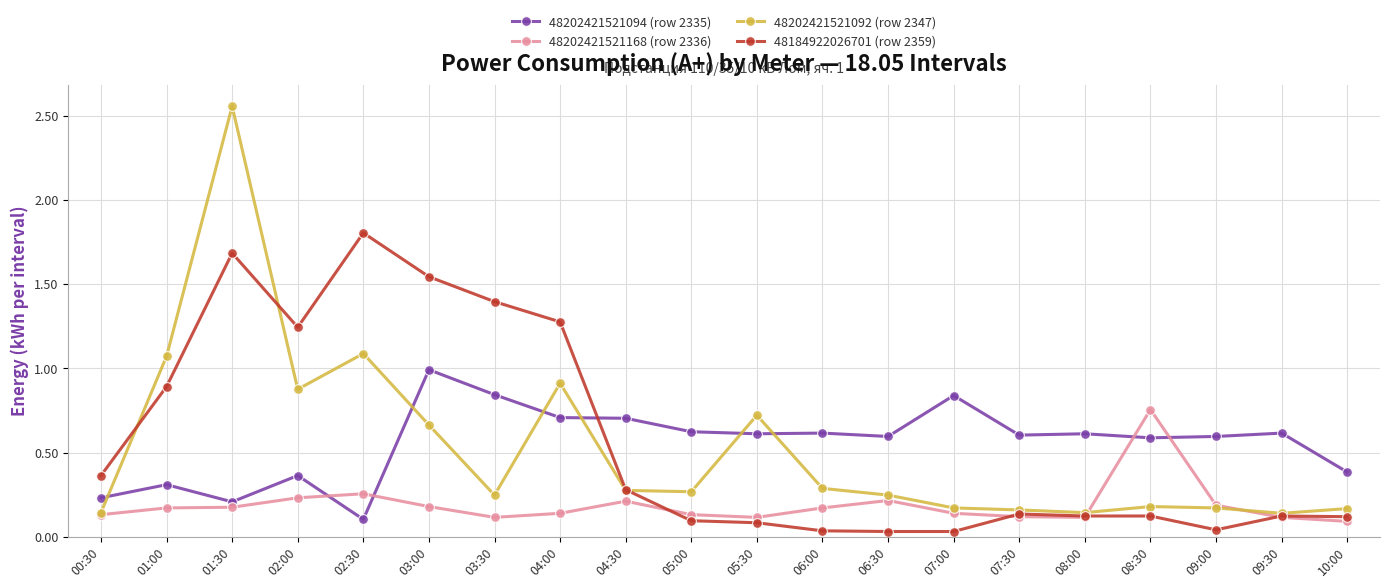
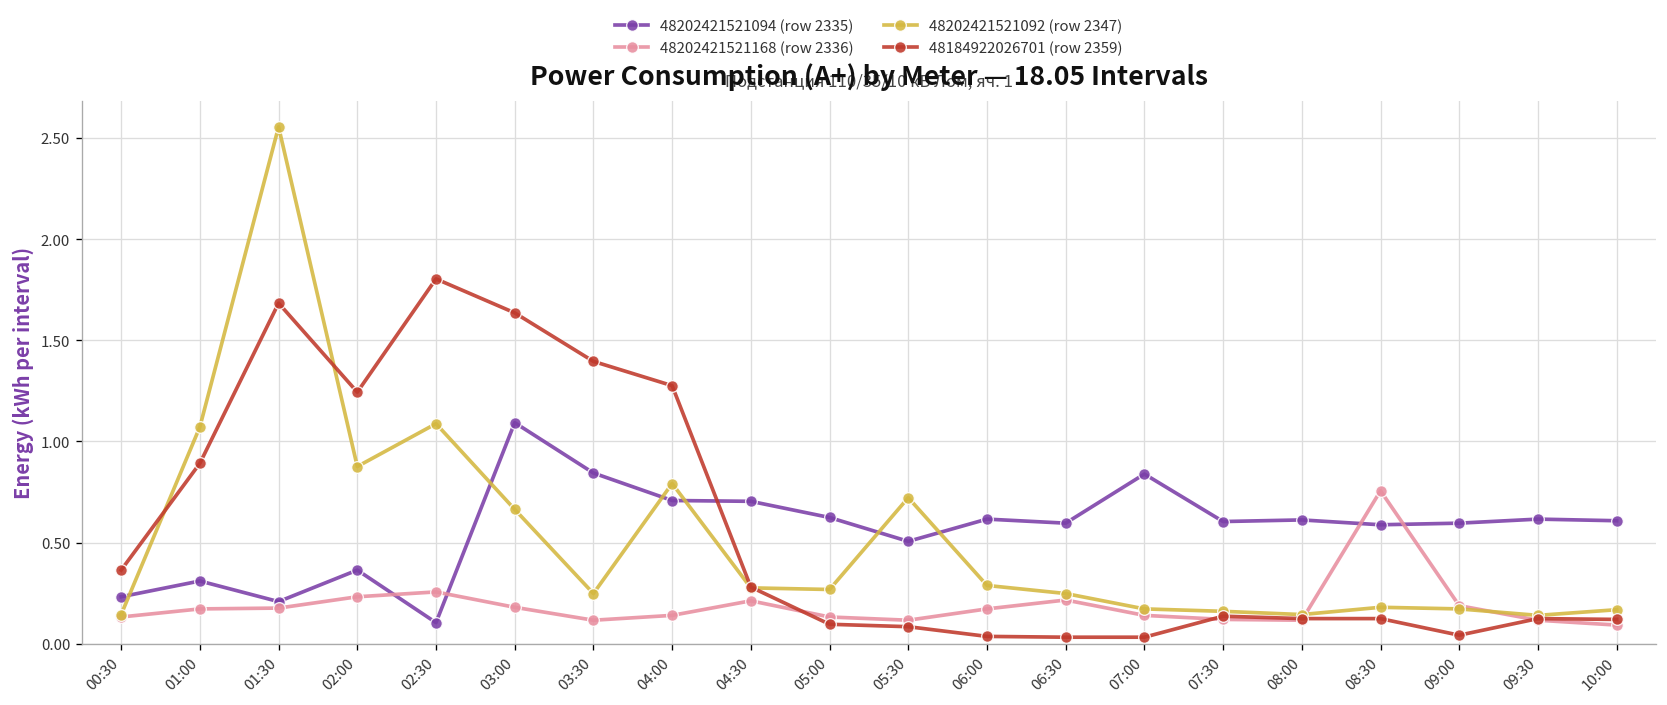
48202421521094 (row 2335), 03:00: 0.99 -> 1.09
48184922026701 (row 2359), 03:00: 1.54 -> 1.64
48202421521092 (row 2347), 04:00: 0.91 -> 0.79
48202421521094 (row 2335), 05:30: 0.61 -> 0.51
48202421521094 (row 2335), 10:00: 0.39 -> 0.61
